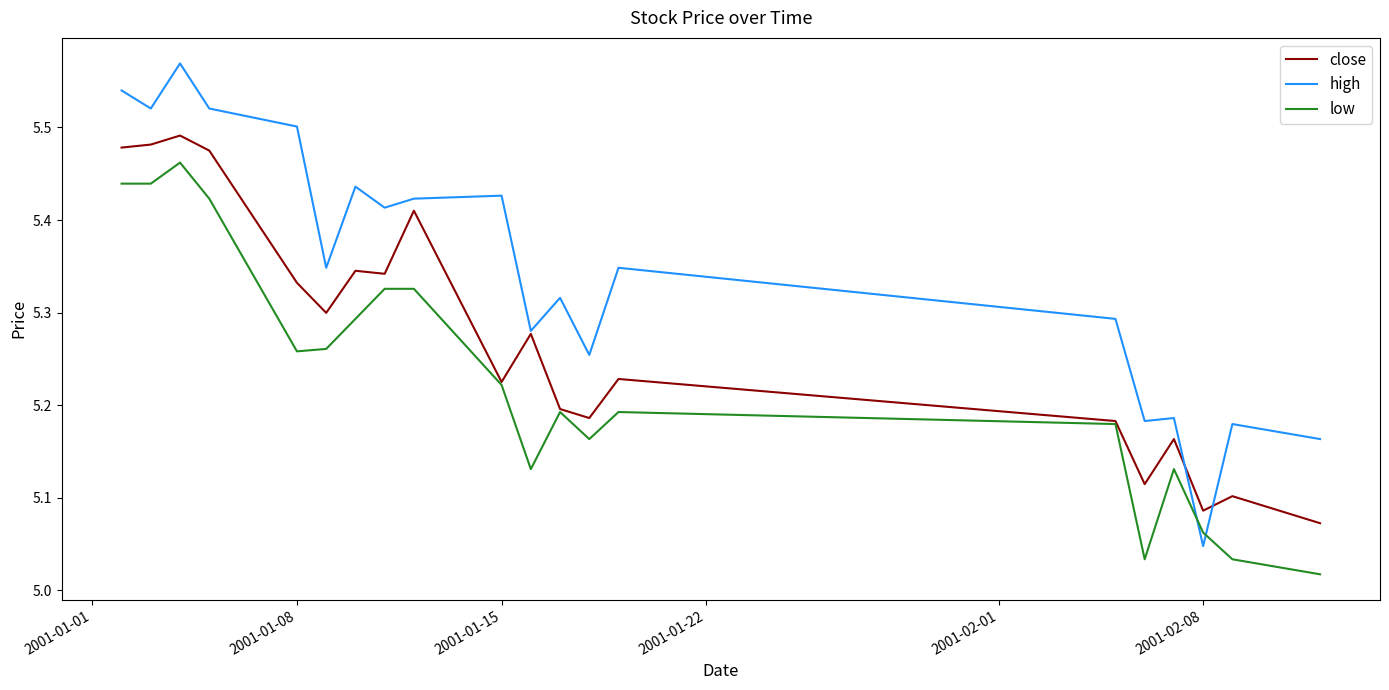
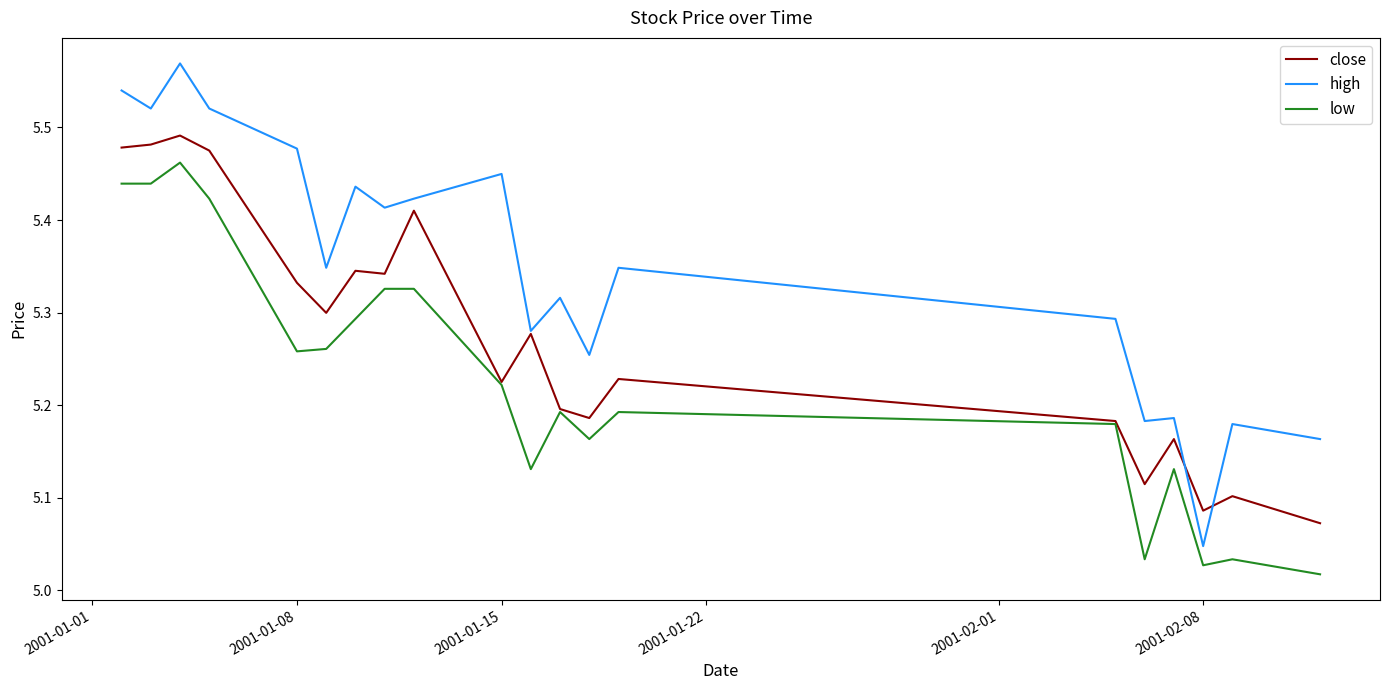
high, 2001-01-08: 5.50 -> 5.48
high, 2001-01-15: 5.43 -> 5.45
low, 2001-02-08: 5.06 -> 5.03
